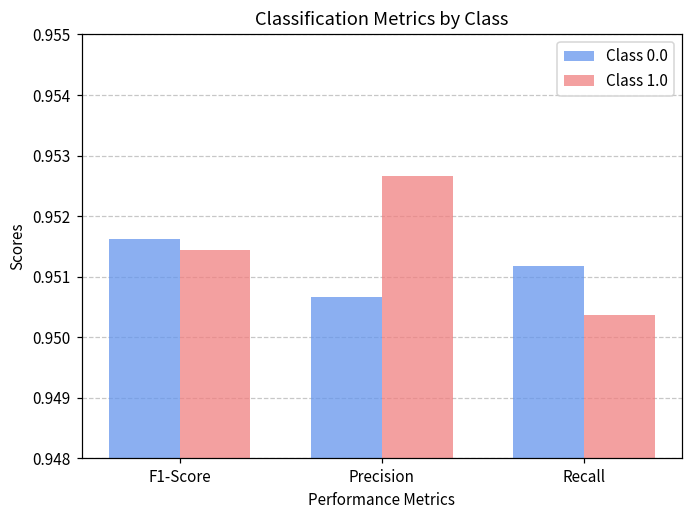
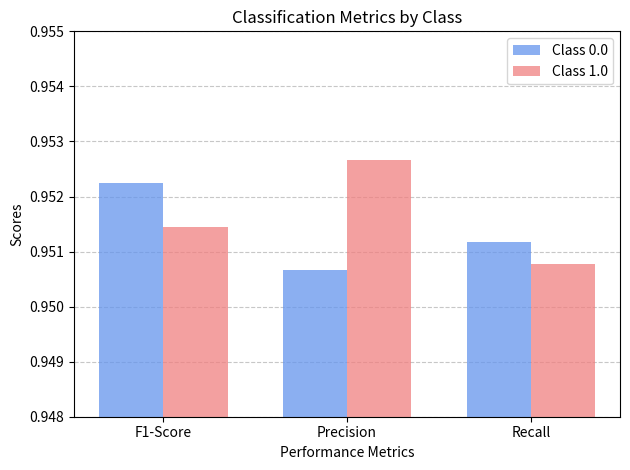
Class 0.0, F1-Score: 0.9516 -> 0.9523
Class 1.0, Recall: 0.9504 -> 0.9508
